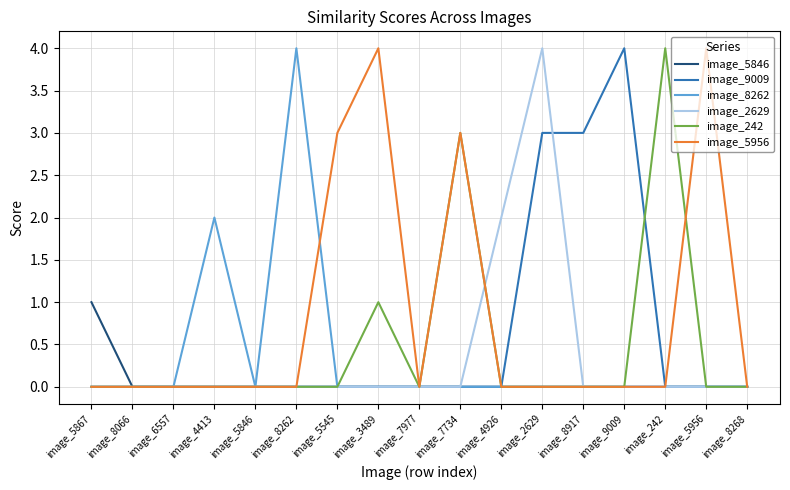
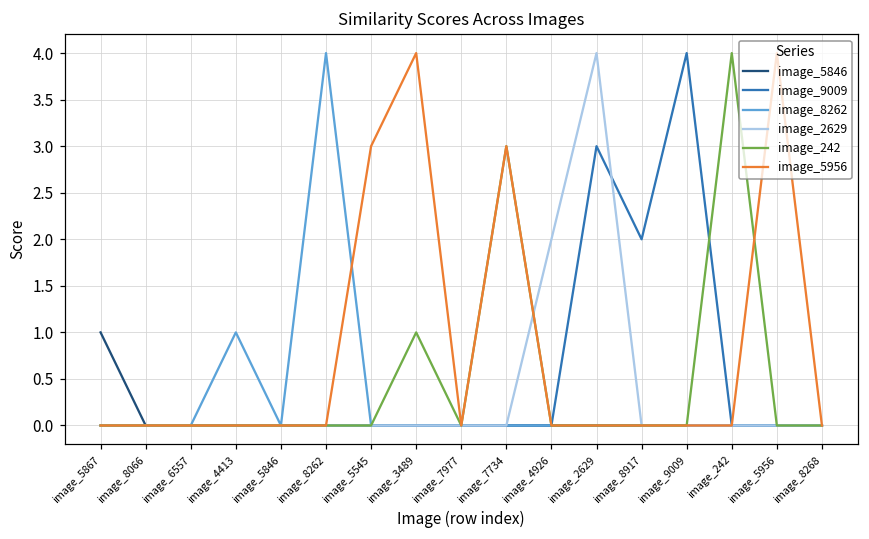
image_8262, image_4413: 2 -> 1
image_9009, image_8917: 3 -> 2
